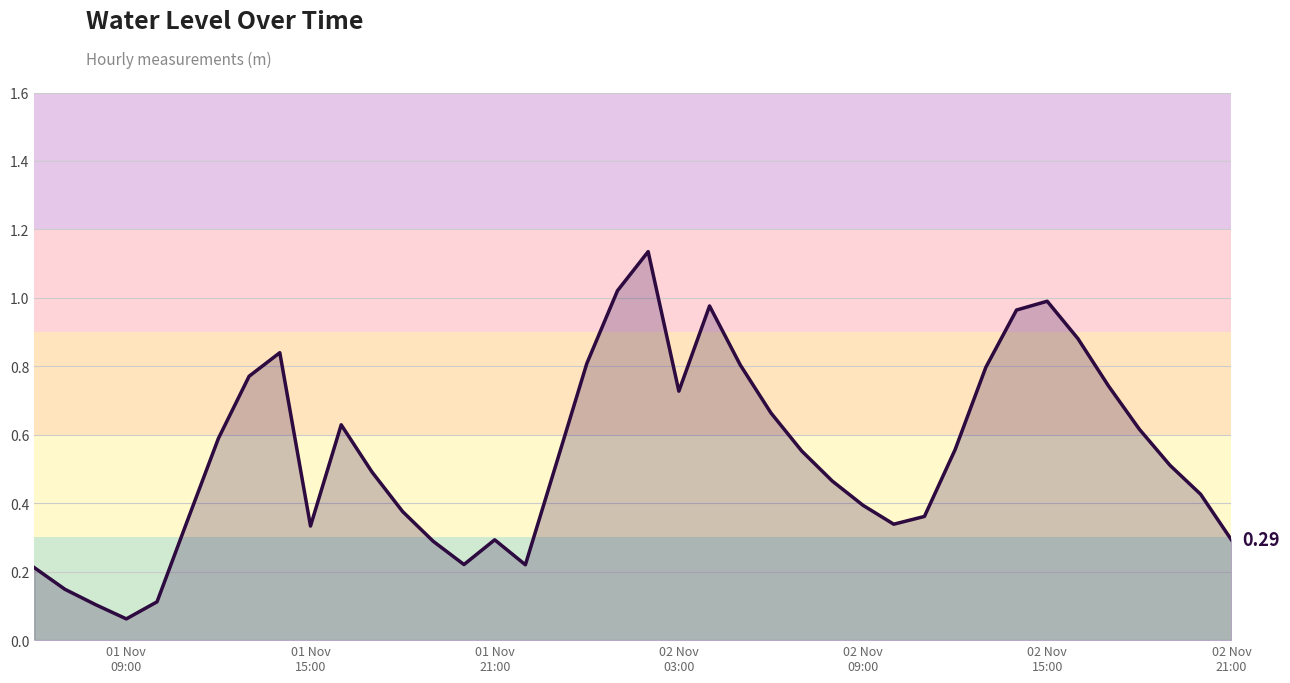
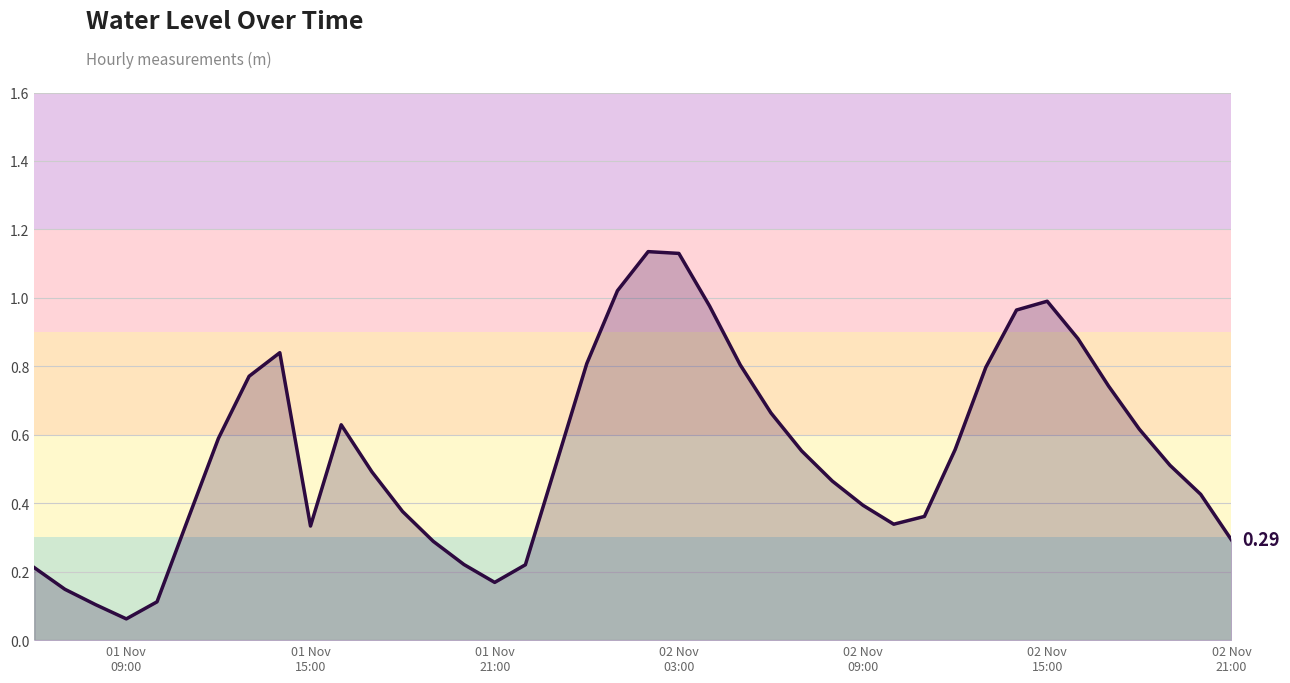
01 Nov 21:00: 0.29 -> 0.17
02 Nov 03:00: 0.73 -> 1.13
